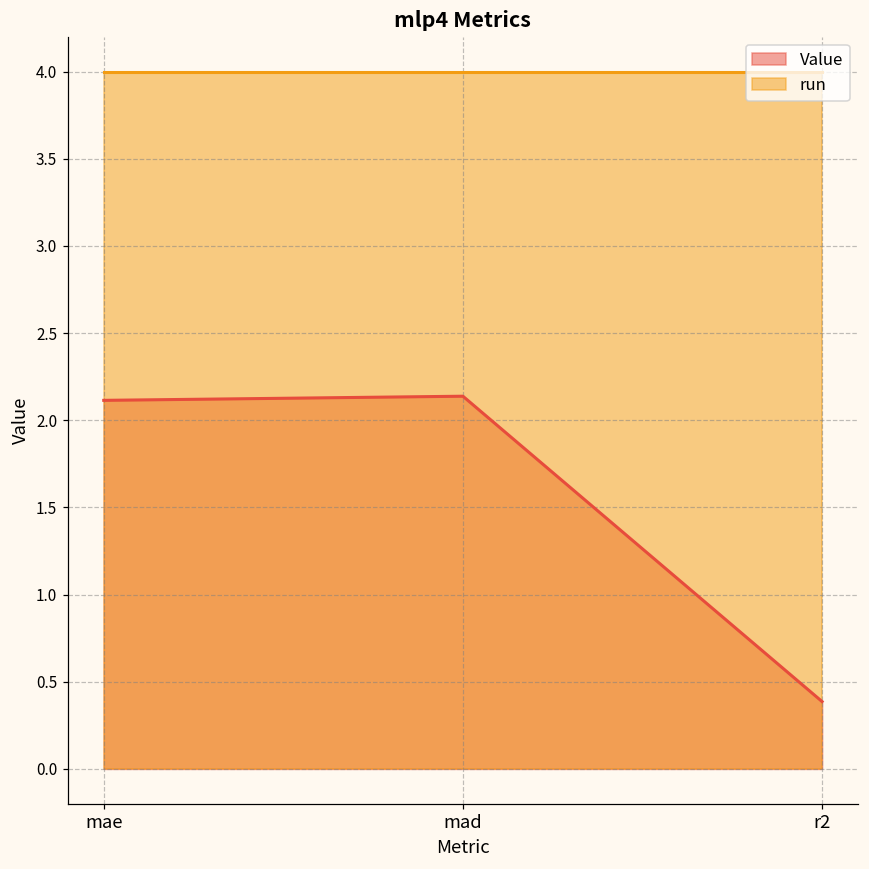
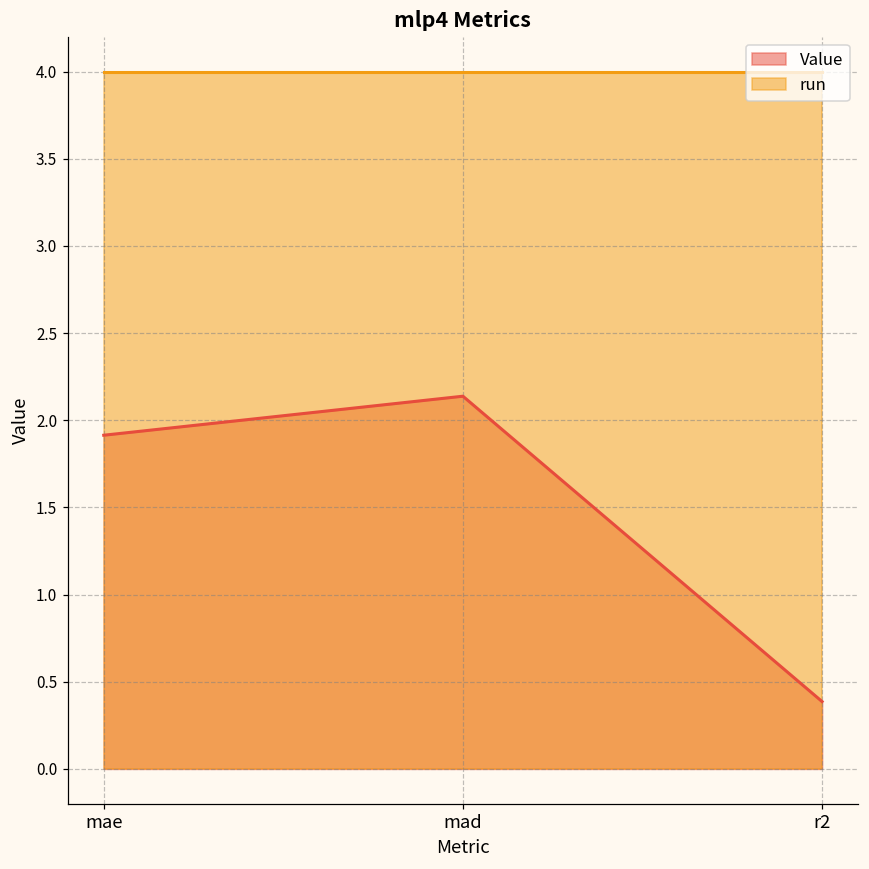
Value, mae: 2.11 -> 1.91
